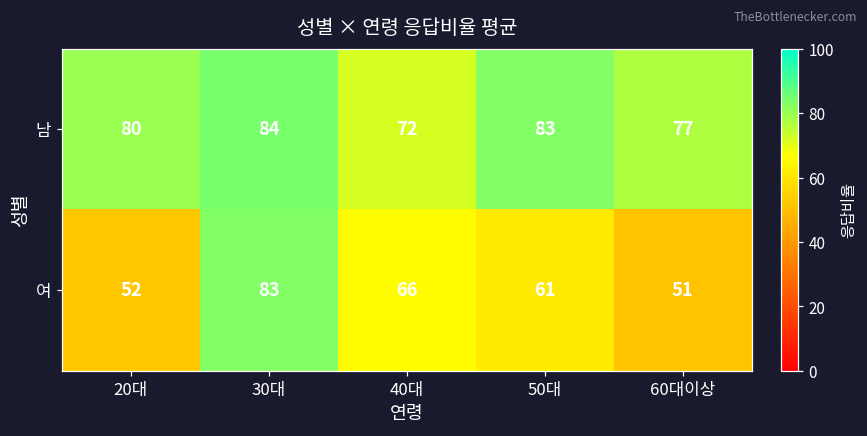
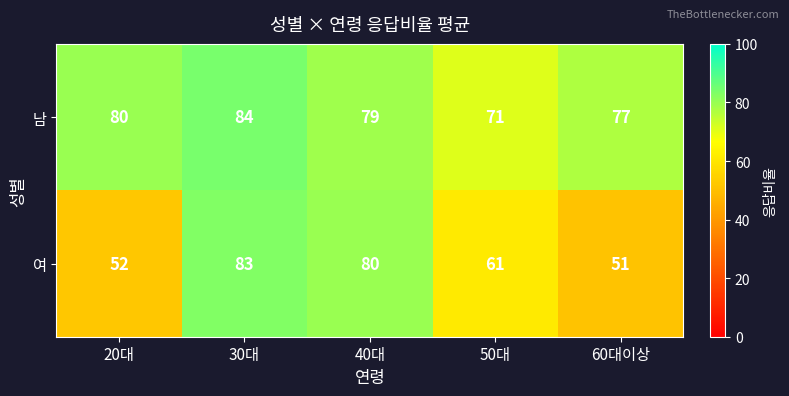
남, 40대: 72 -> 79
남, 50대: 83 -> 71
여, 40대: 66 -> 80
